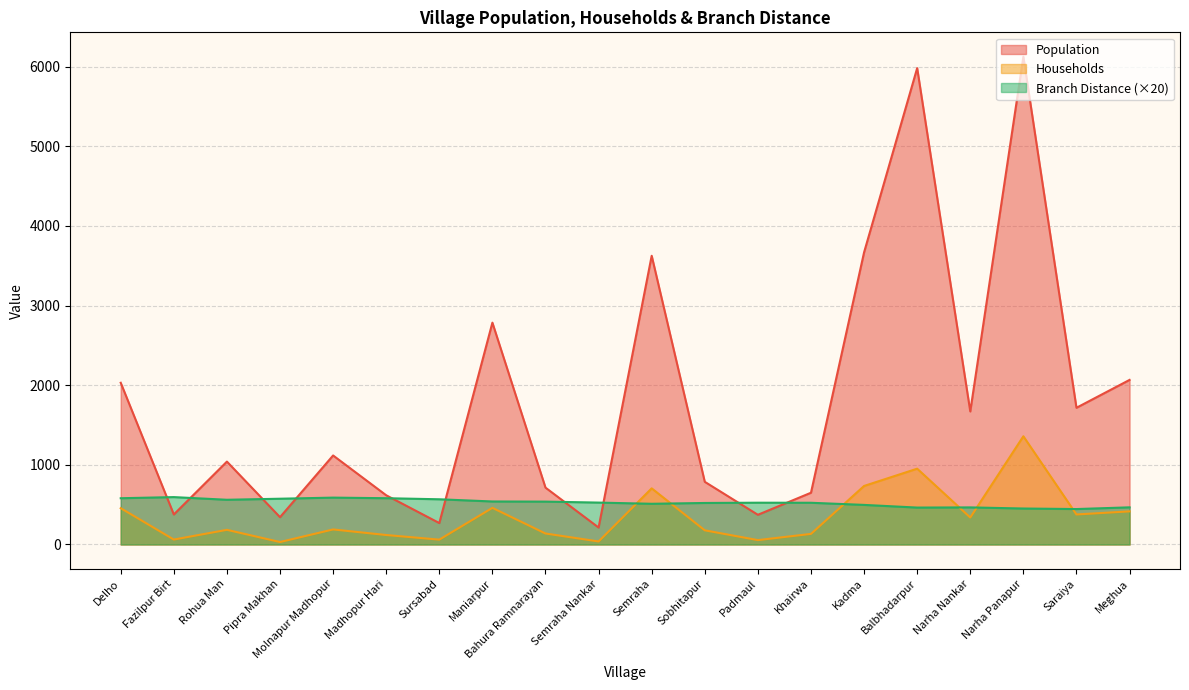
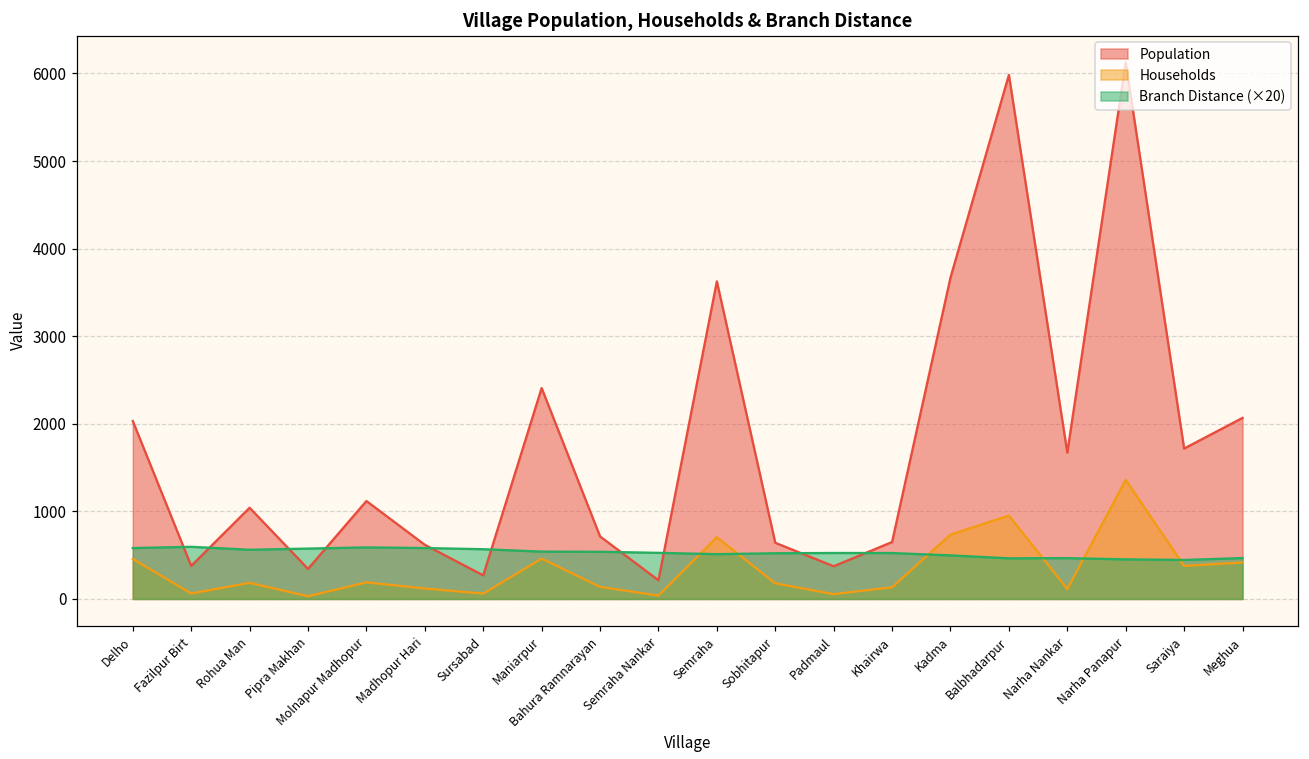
Population, Maniarpur: 2800 -> 2400
Population, Sobhitapur: 800 -> 600
Households, Narha Nankar: 300 -> 100
